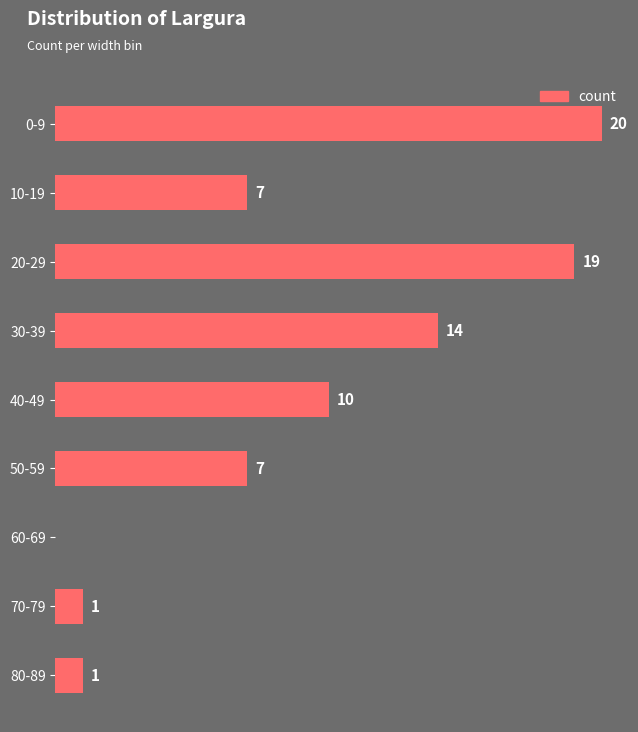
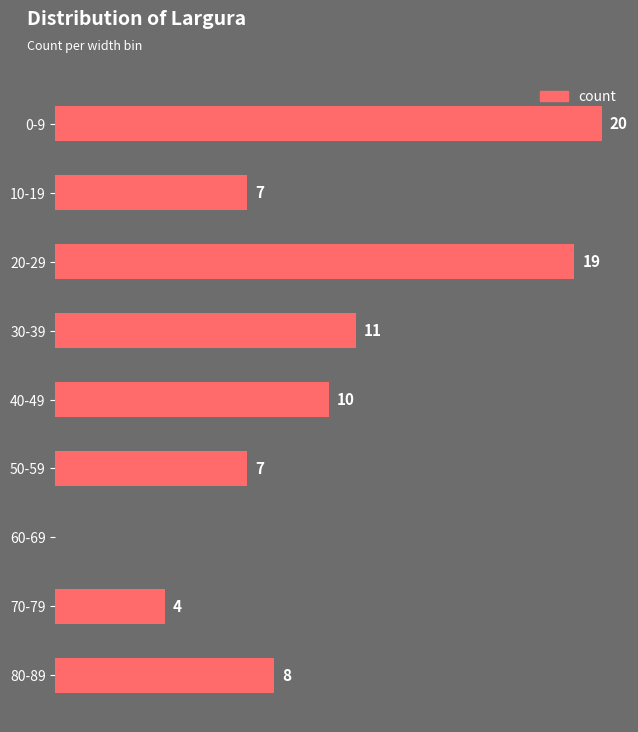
30-39: 14 -> 11
70-79: 1 -> 4
80-89: 1 -> 8
